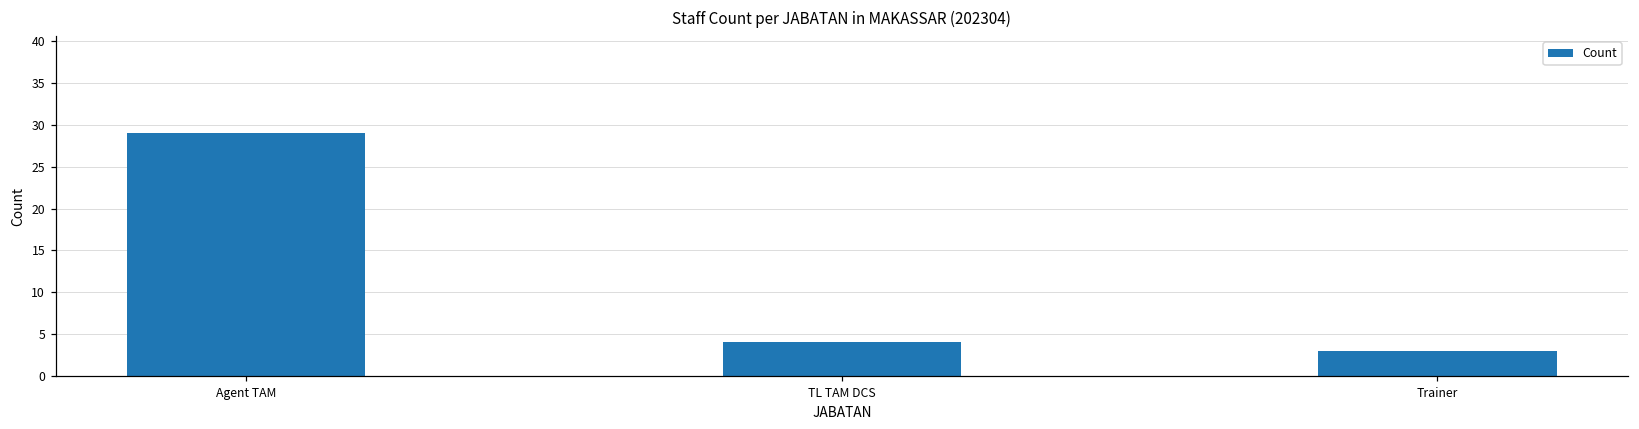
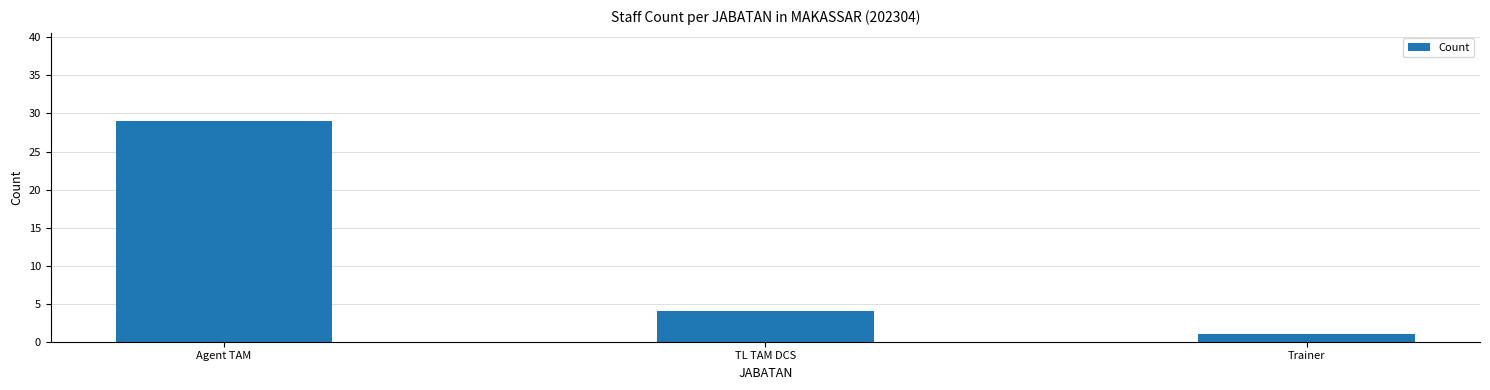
Trainer: 3 -> 1
